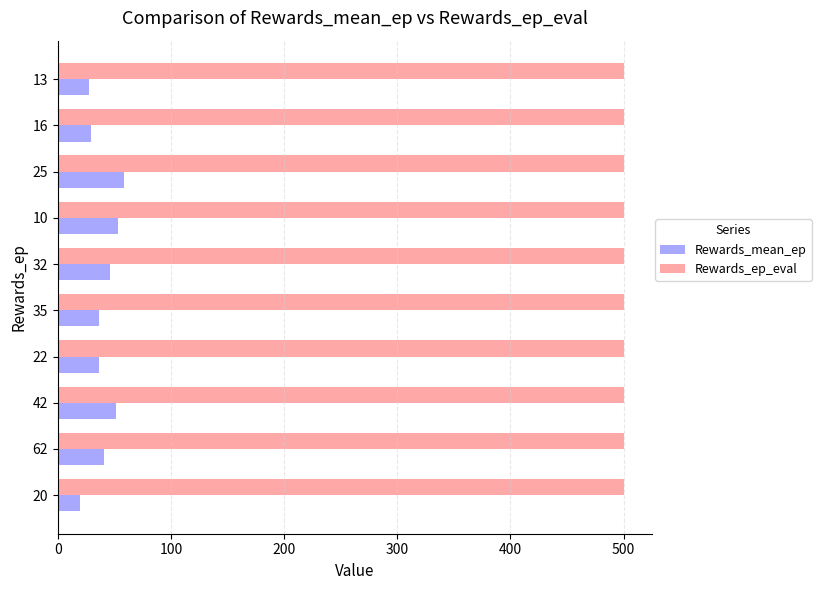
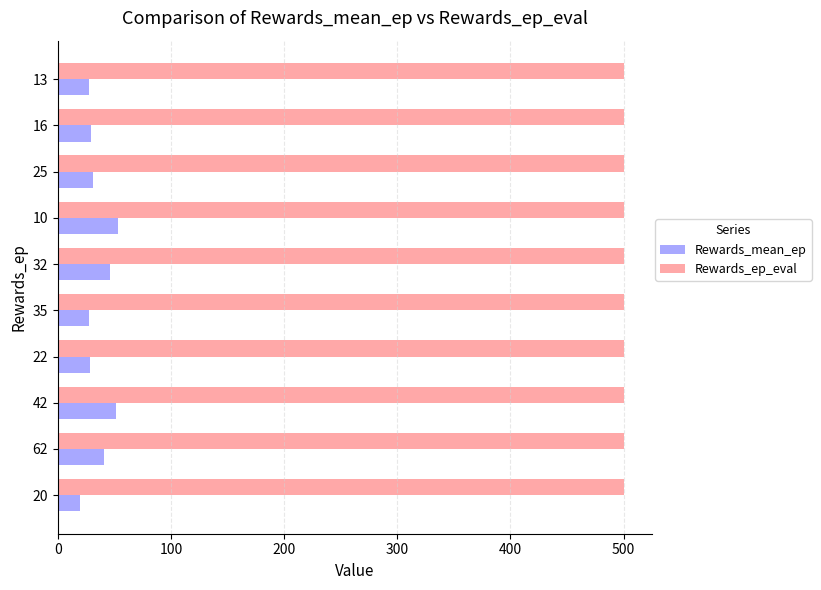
Rewards_mean_ep, 25: 59 -> 31
Rewards_mean_ep, 35: 36 -> 27
Rewards_mean_ep, 22: 37 -> 29
